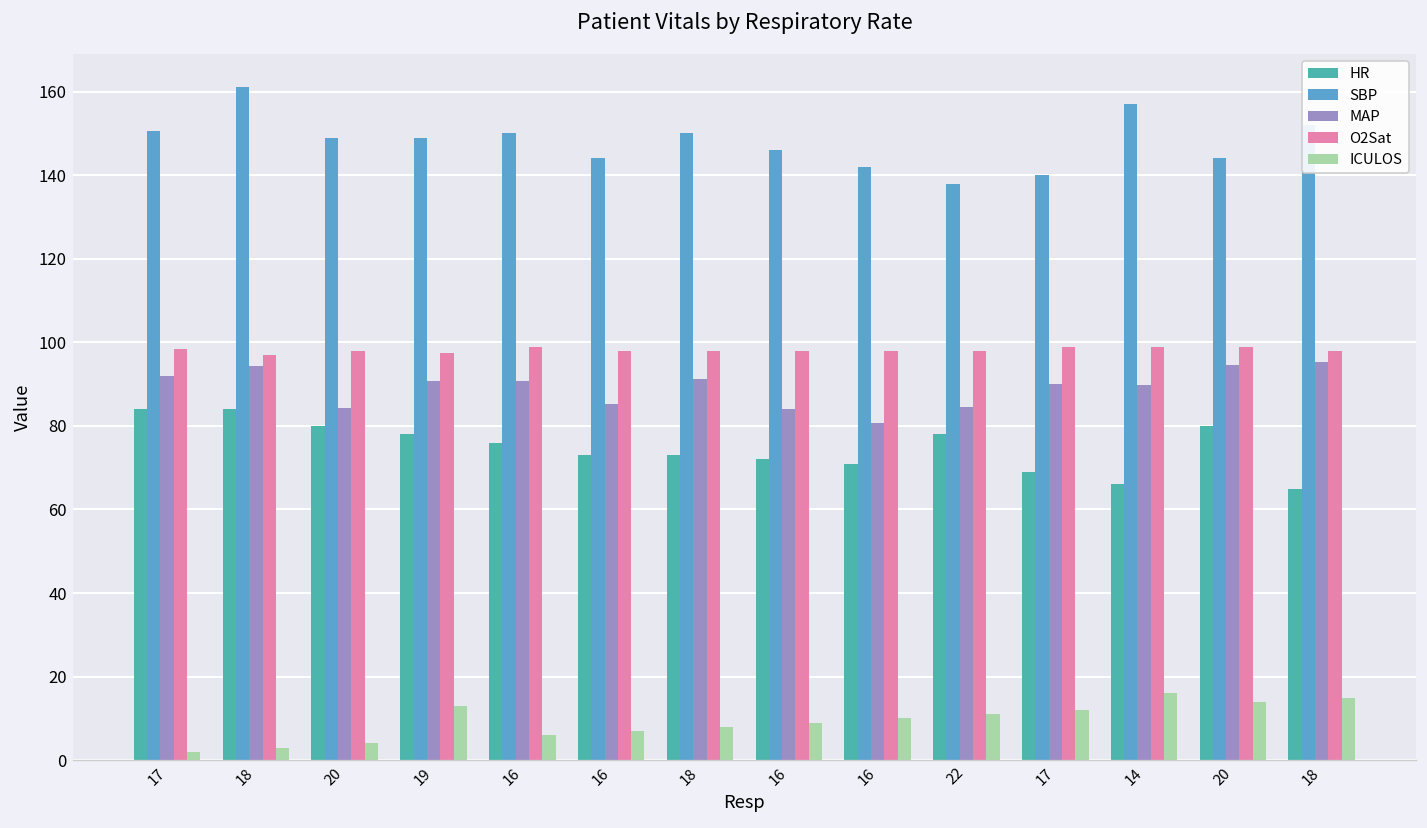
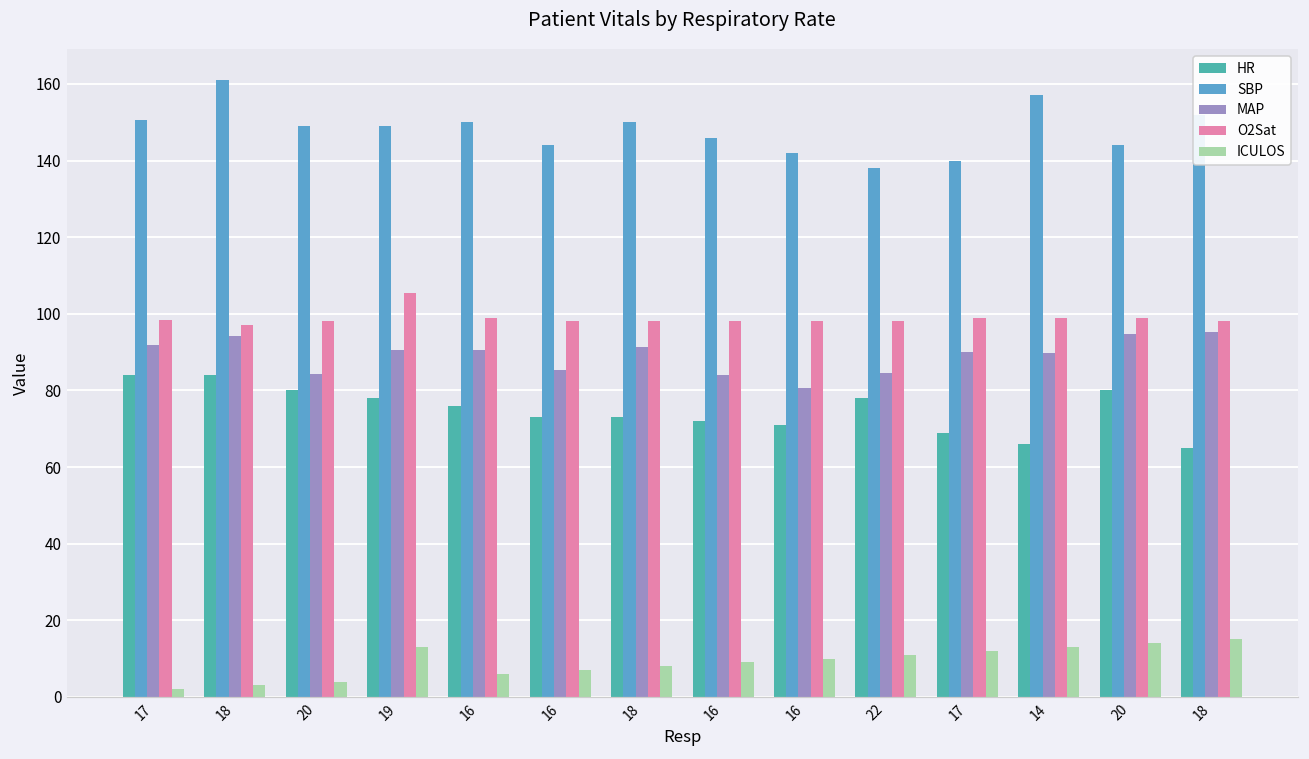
O2Sat, 19: 98 -> 105
ICULOS, 14: 16 -> 13
